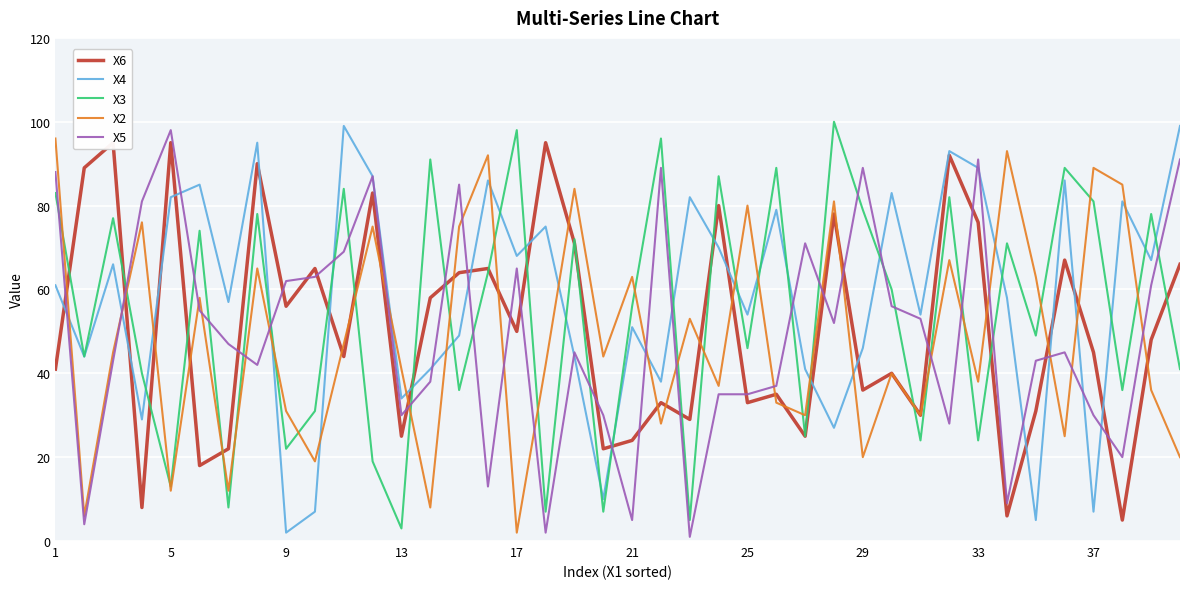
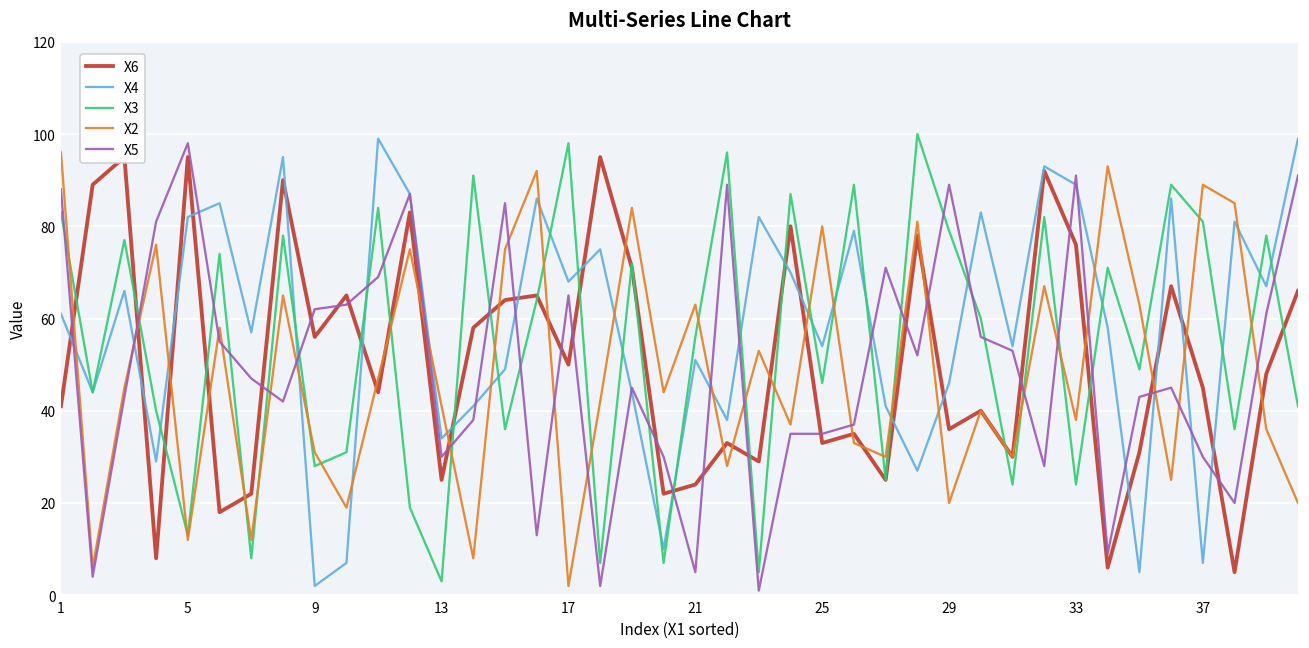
X3, 9: 22 -> 28
